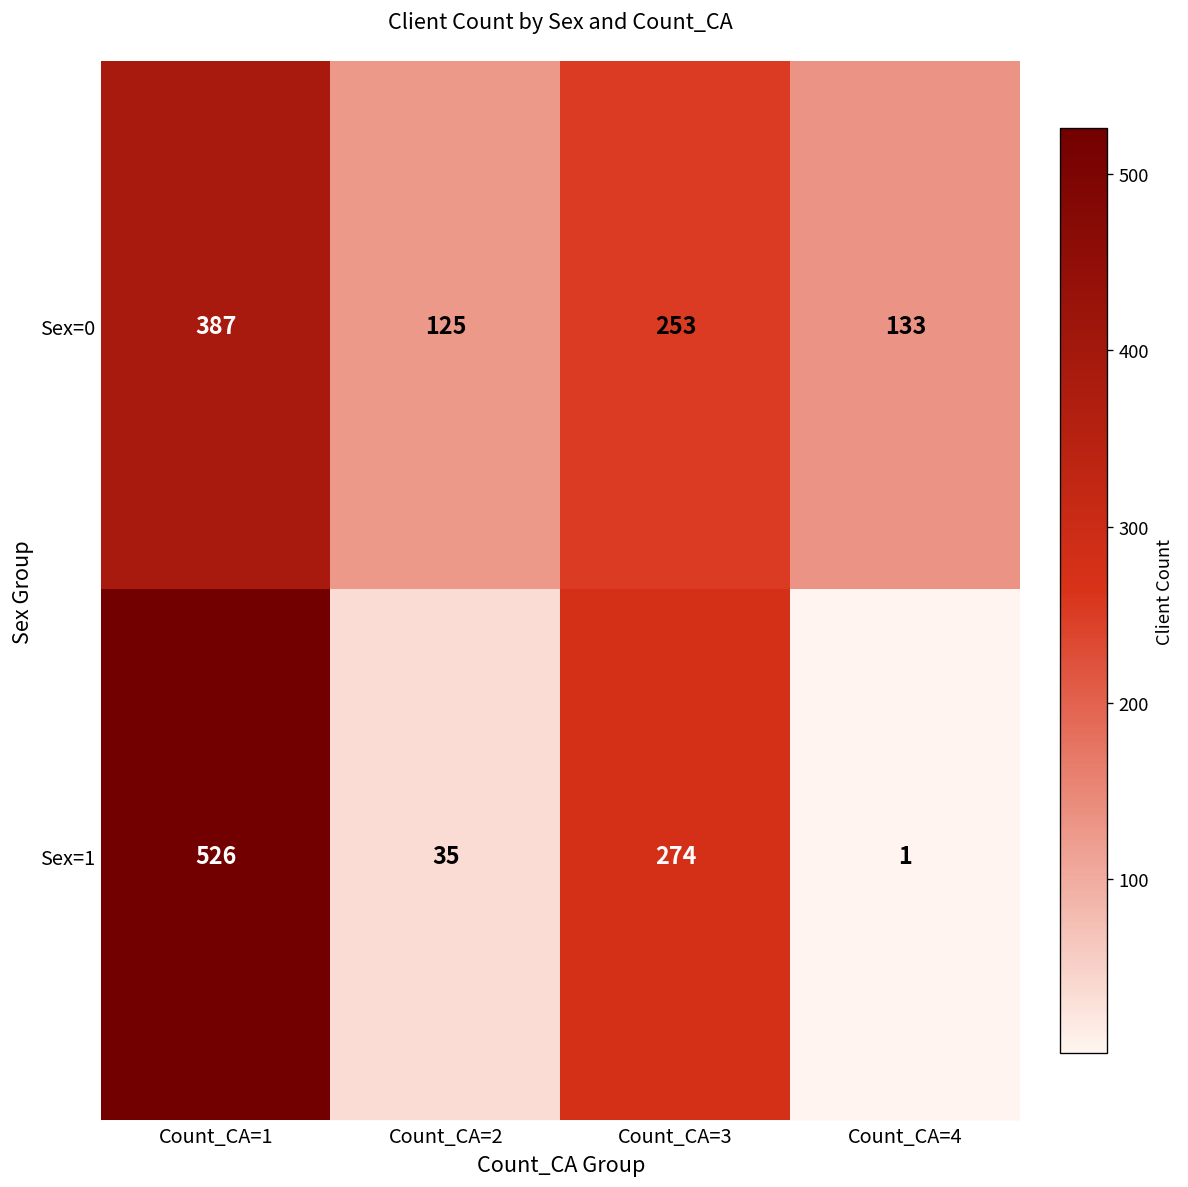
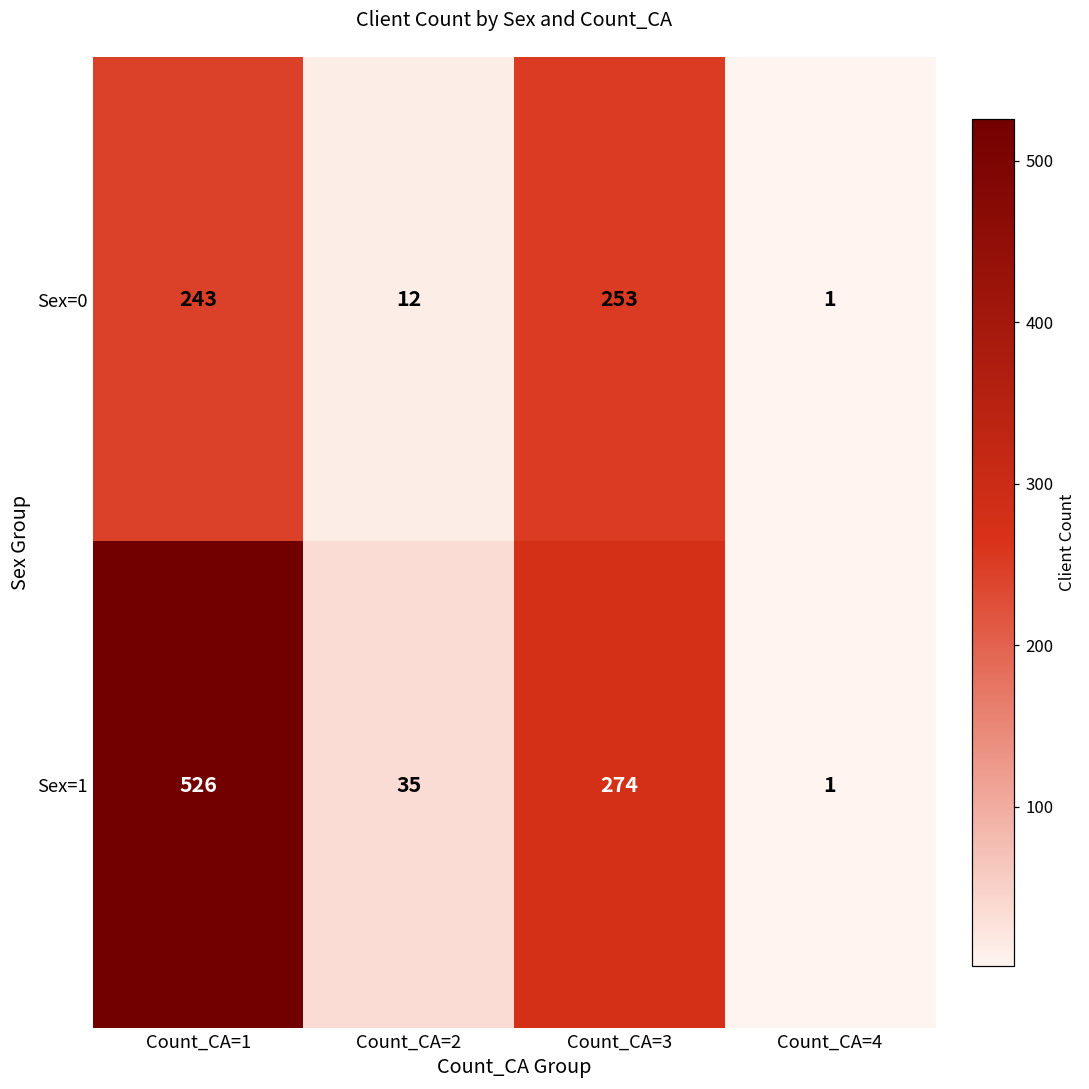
Sex=0, Count_CA=1: 387 -> 243
Sex=0, Count_CA=2: 125 -> 12
Sex=0, Count_CA=4: 133 -> 1
